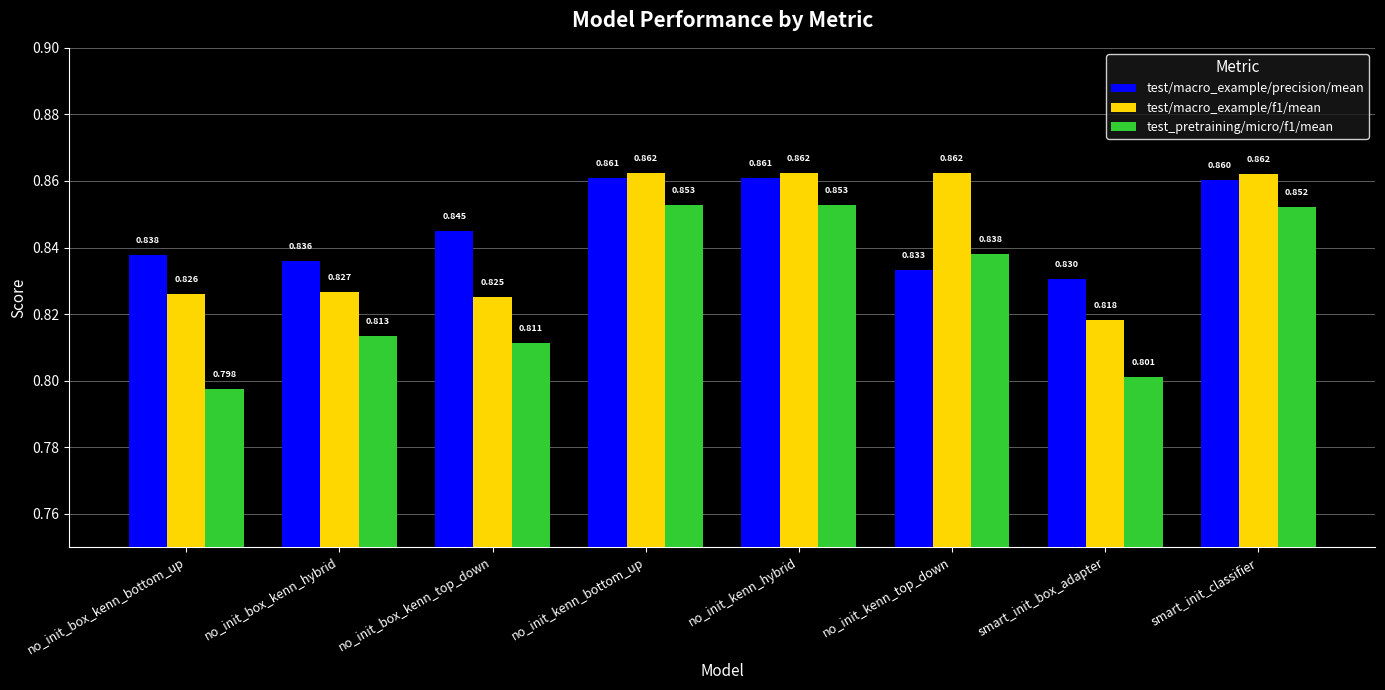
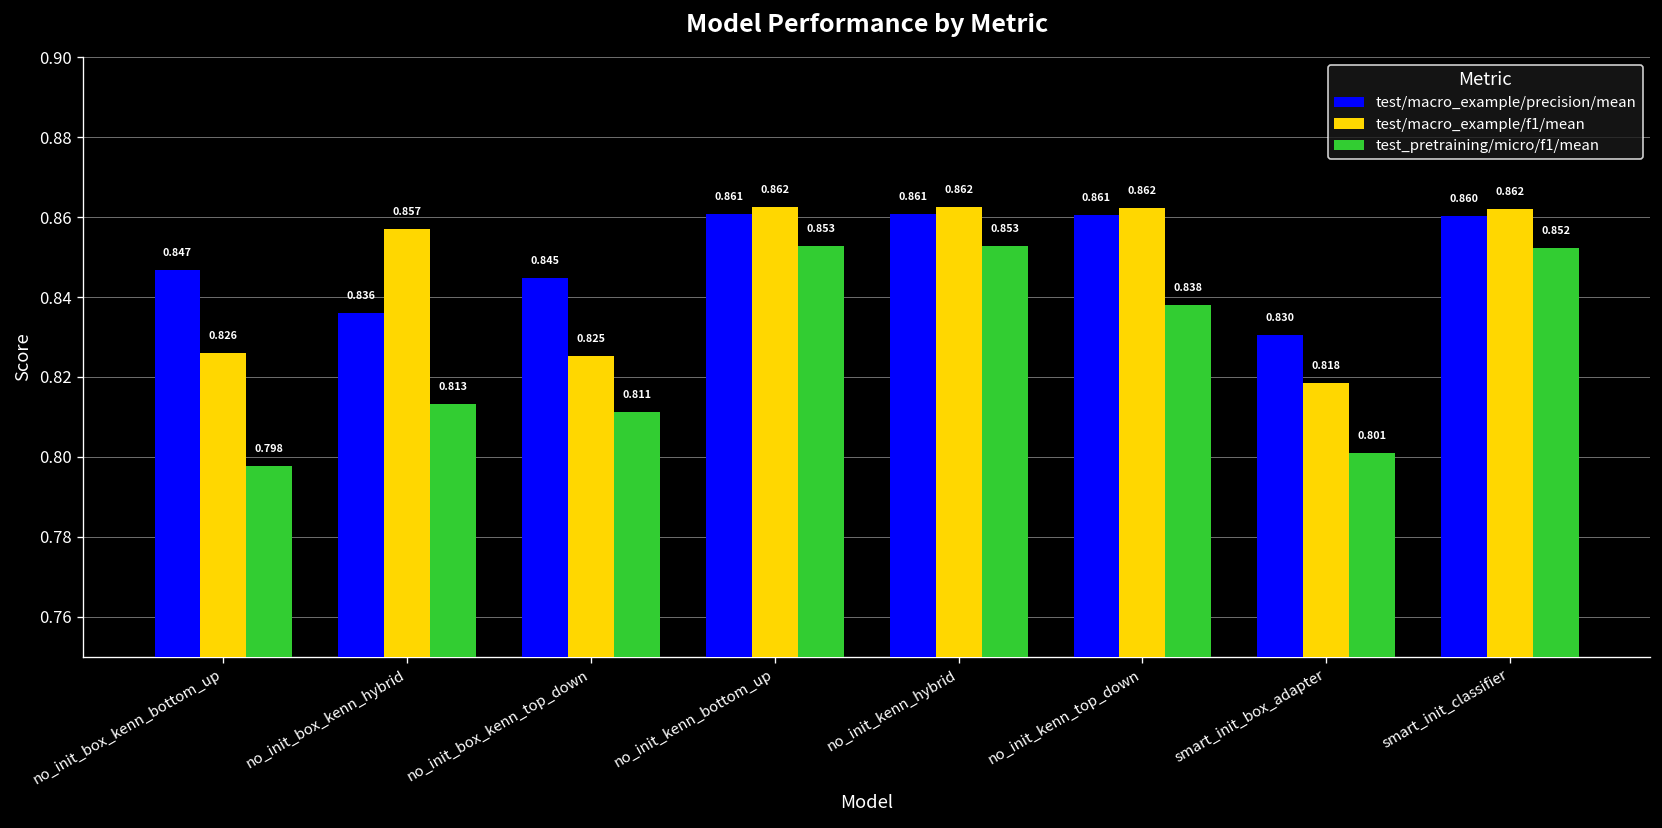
test/macro_example/precision/mean, no_init_box_kenn_bottom_up: 0.838 -> 0.847
test/macro_example/f1/mean, no_init_box_kenn_hybrid: 0.827 -> 0.857
test/macro_example/precision/mean, no_init_kenn_top_down: 0.833 -> 0.861
